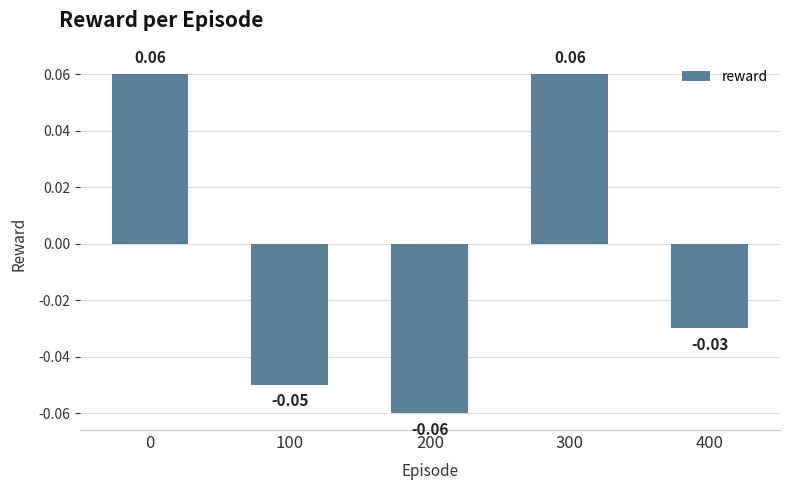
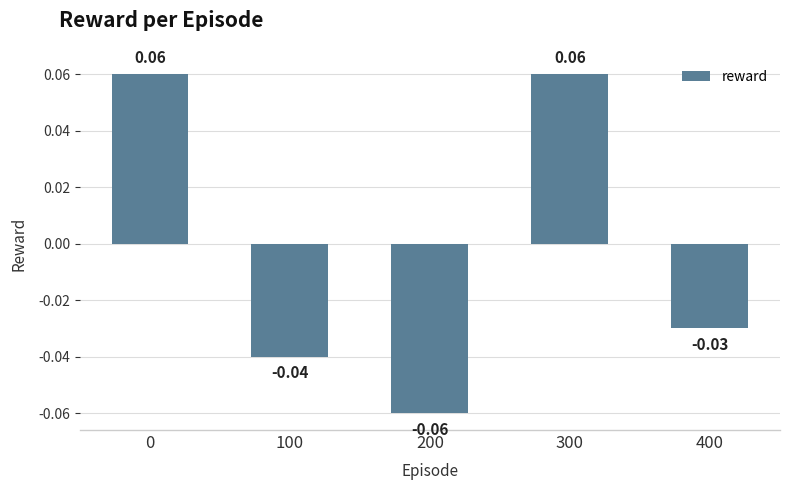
100: -0.05 -> -0.04
